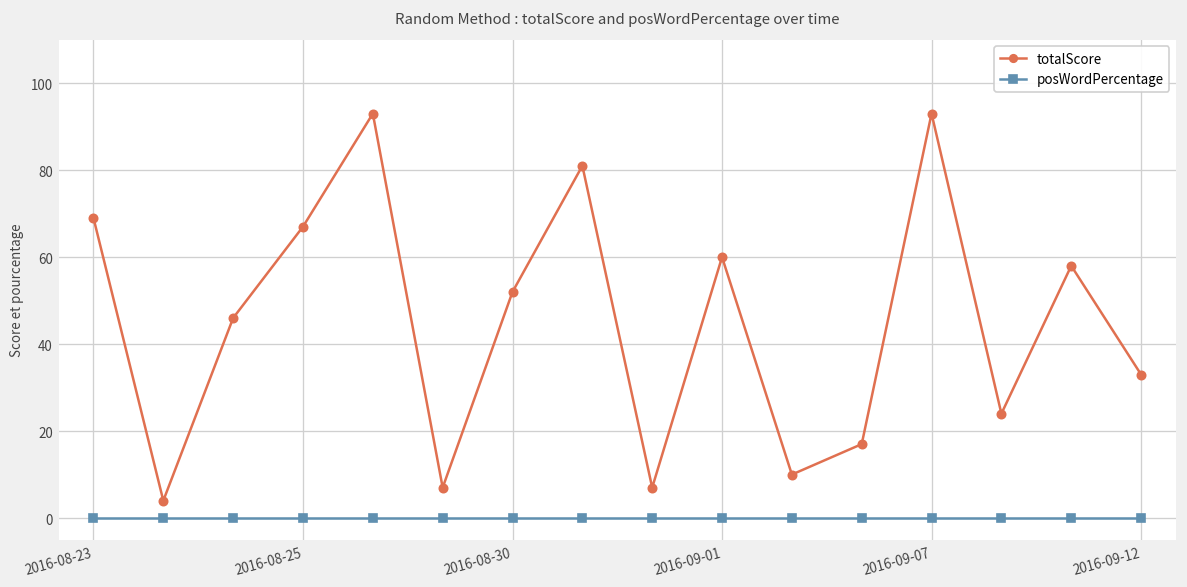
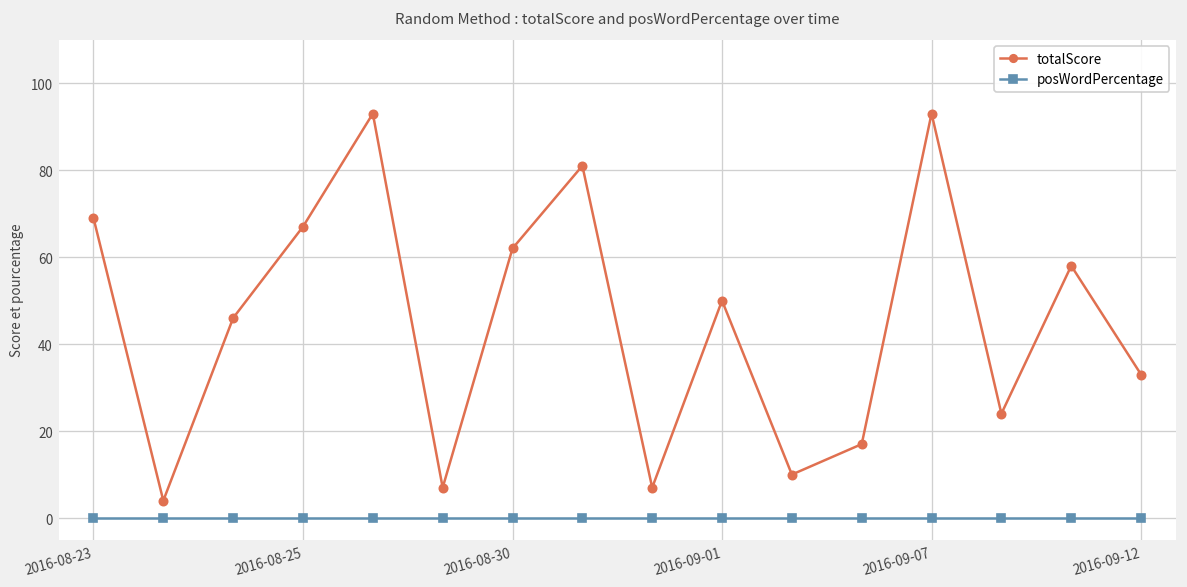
totalScore, 2016-08-30: 52 -> 62
totalScore, 2016-09-01: 60 -> 50
